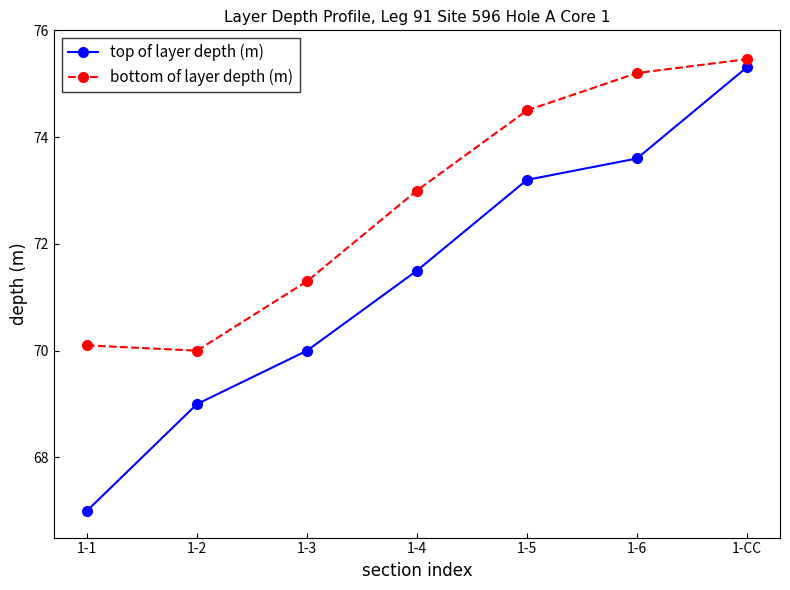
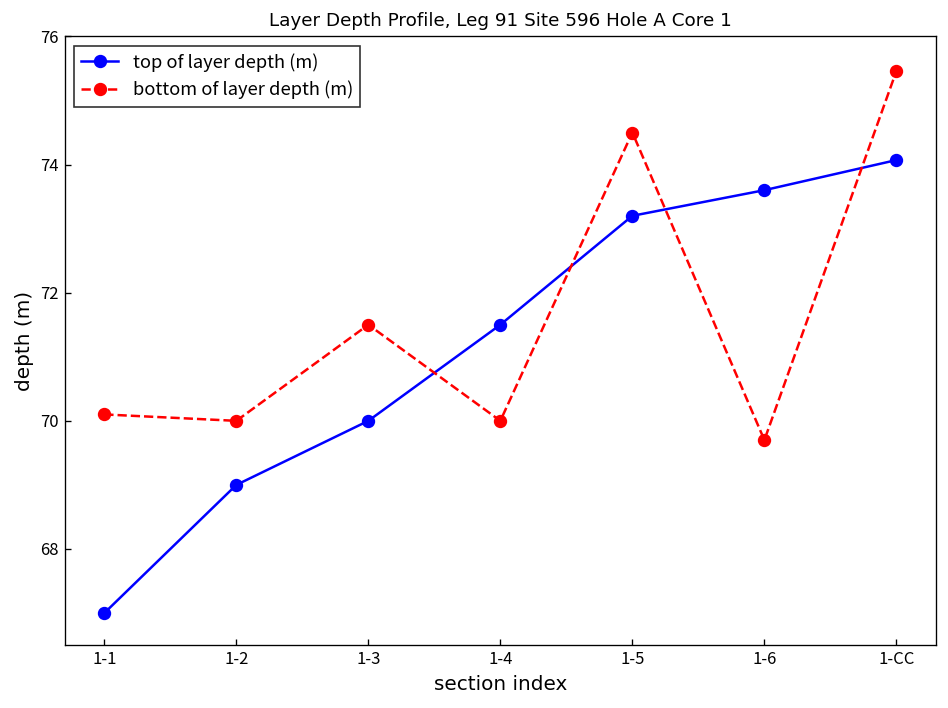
bottom of layer depth (m), 1-3: 71.3 -> 71.5
bottom of layer depth (m), 1-4: 73 -> 70
bottom of layer depth (m), 1-6: 75.2 -> 69.7
top of layer depth (m), 1-CC: 75.3 -> 74.1
